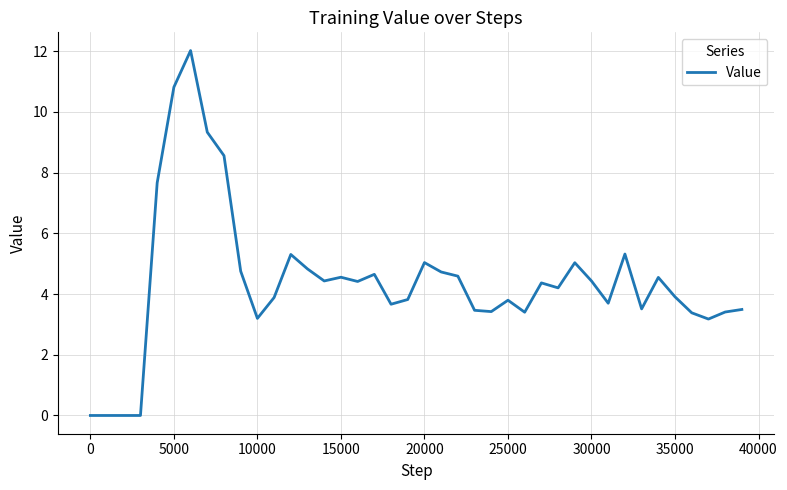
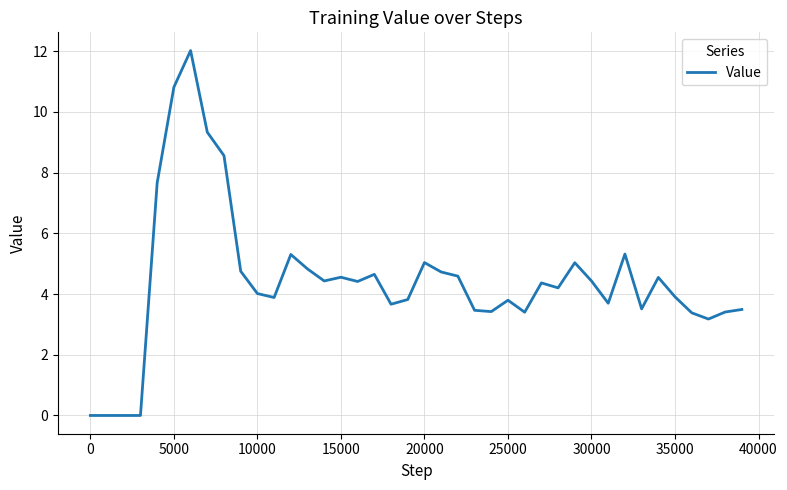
10000: 3.2 -> 4.0
